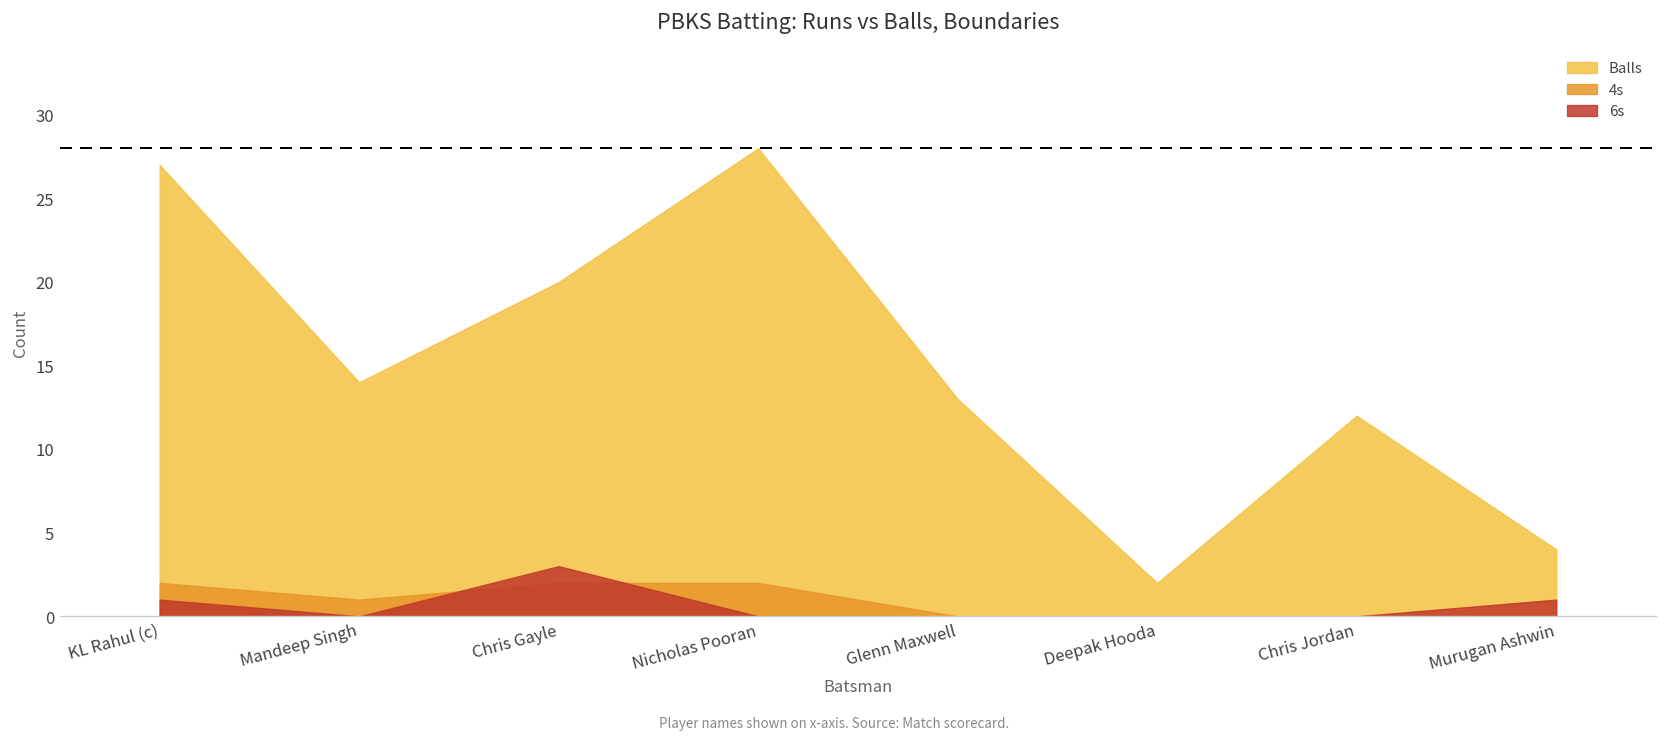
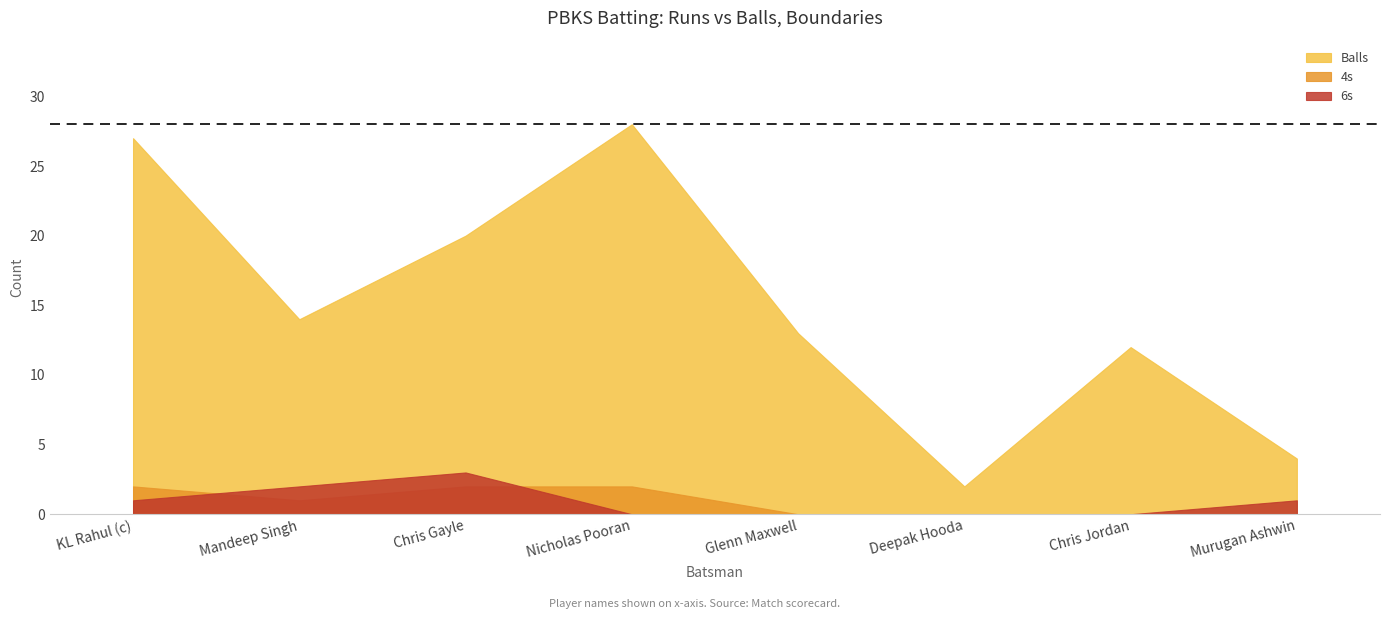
6s, Mandeep Singh: 0 -> 2
